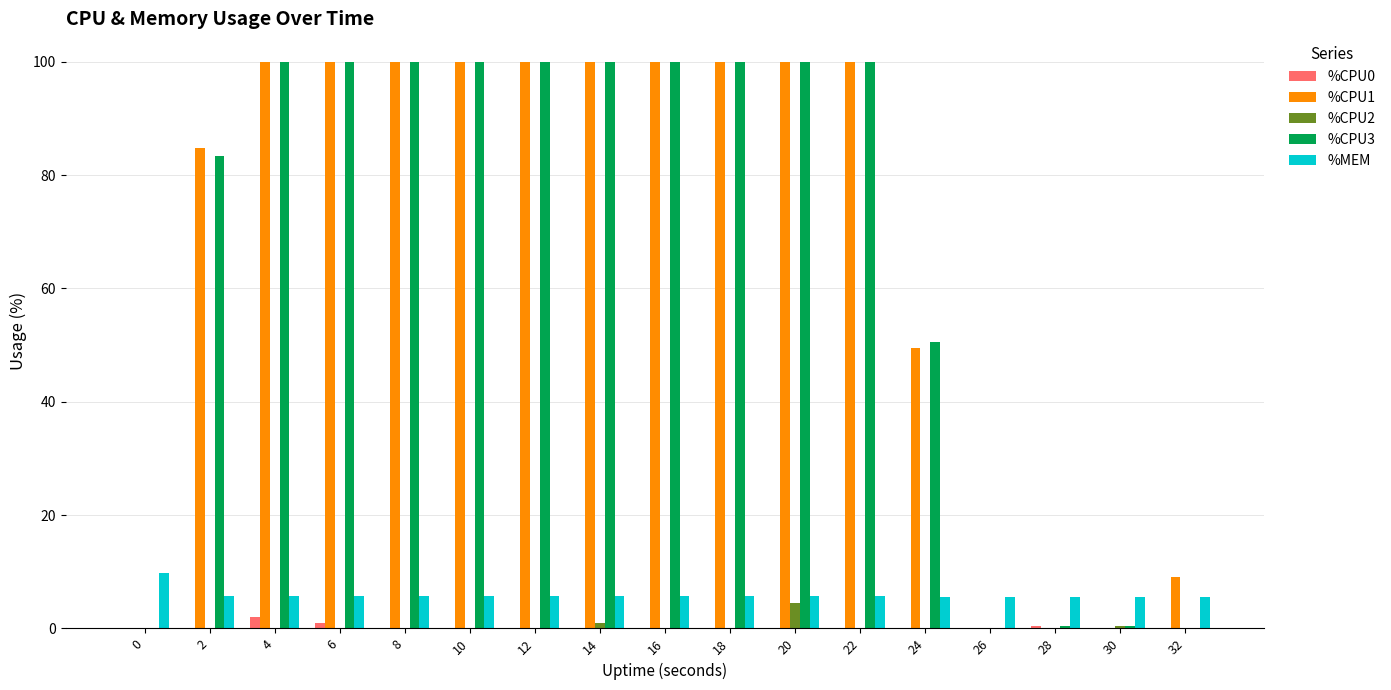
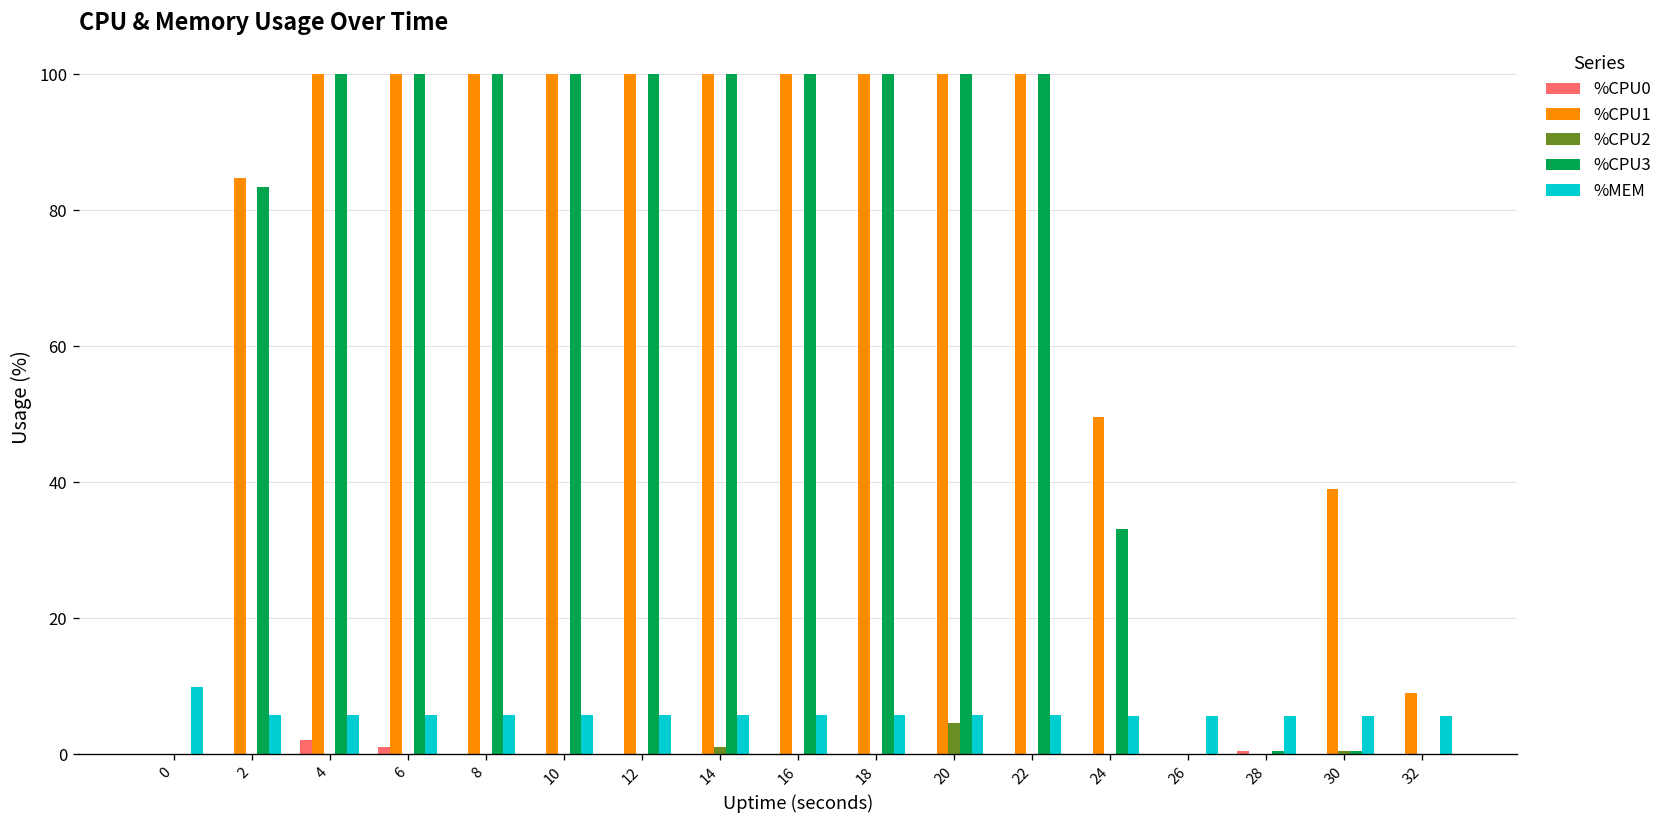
%CPU3, 24: 51 -> 33
%CPU1, 30: 0 -> 39
